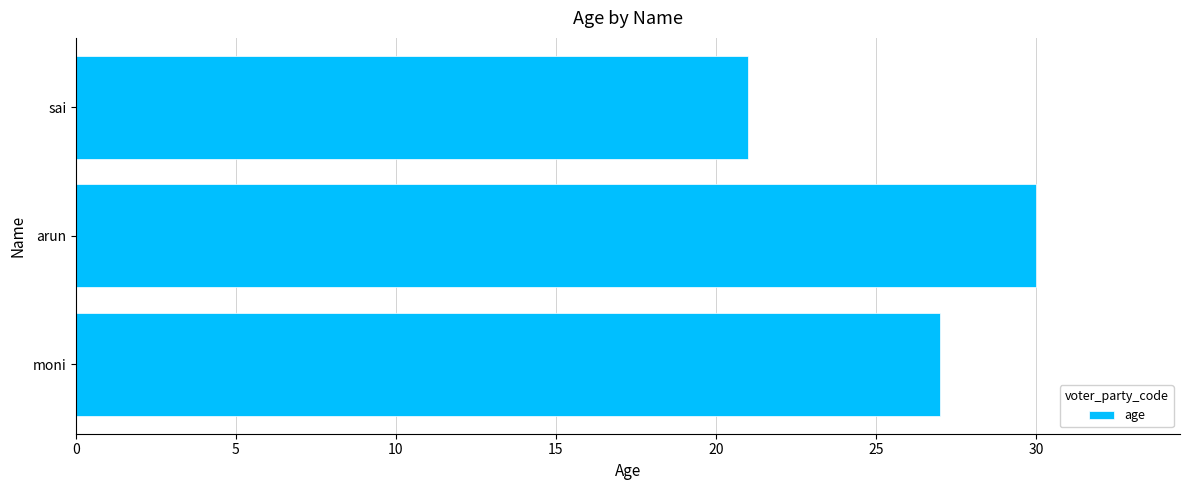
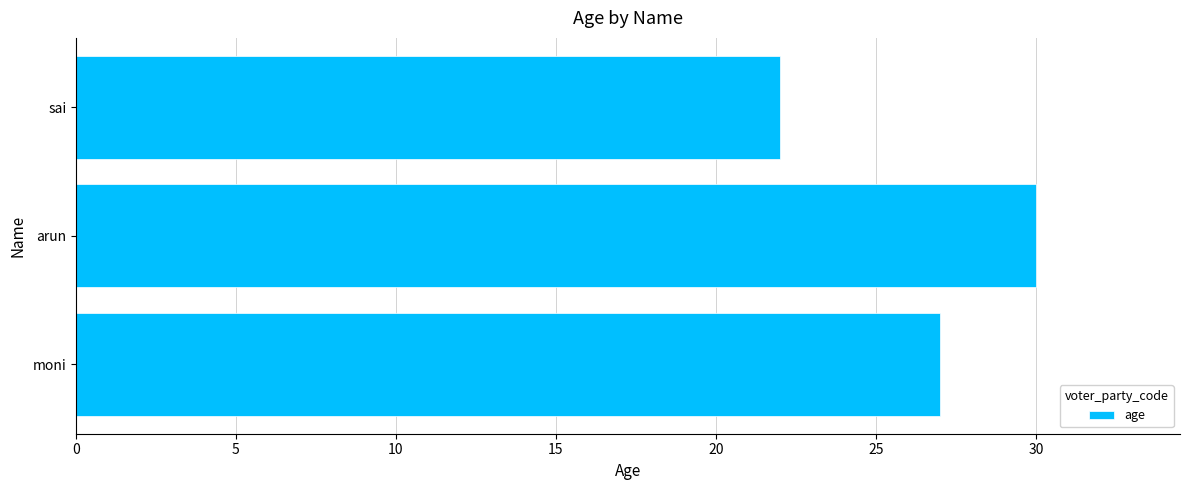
sai: 21 -> 22
